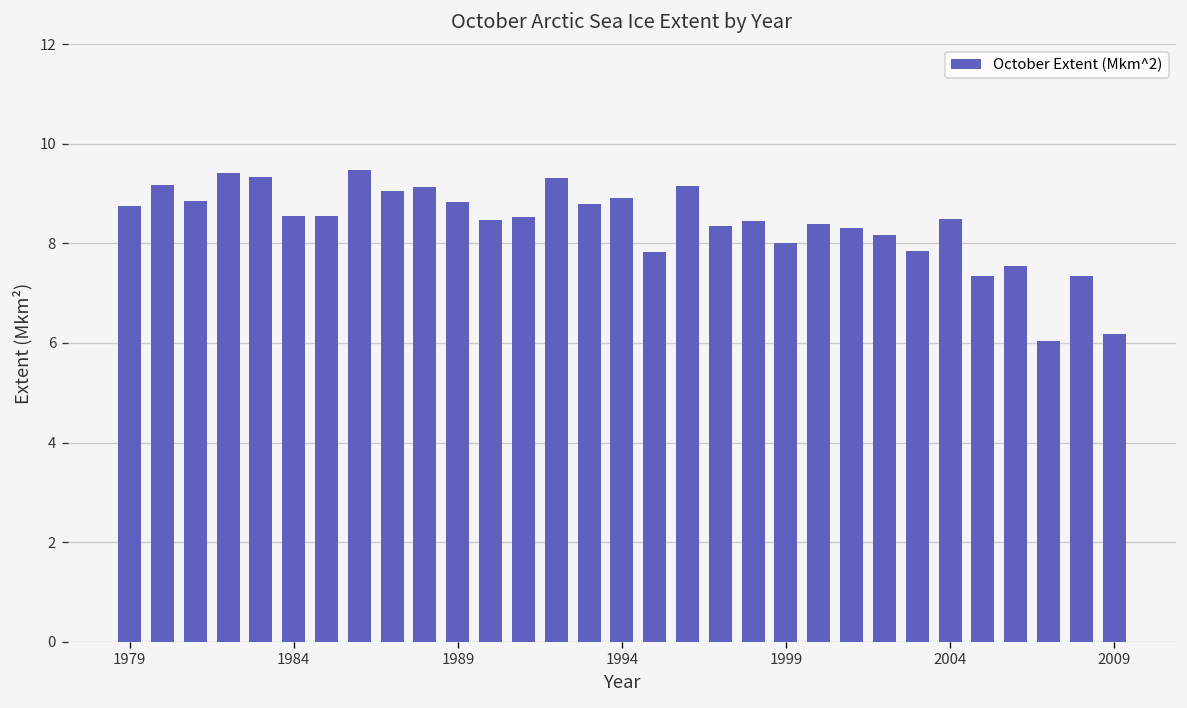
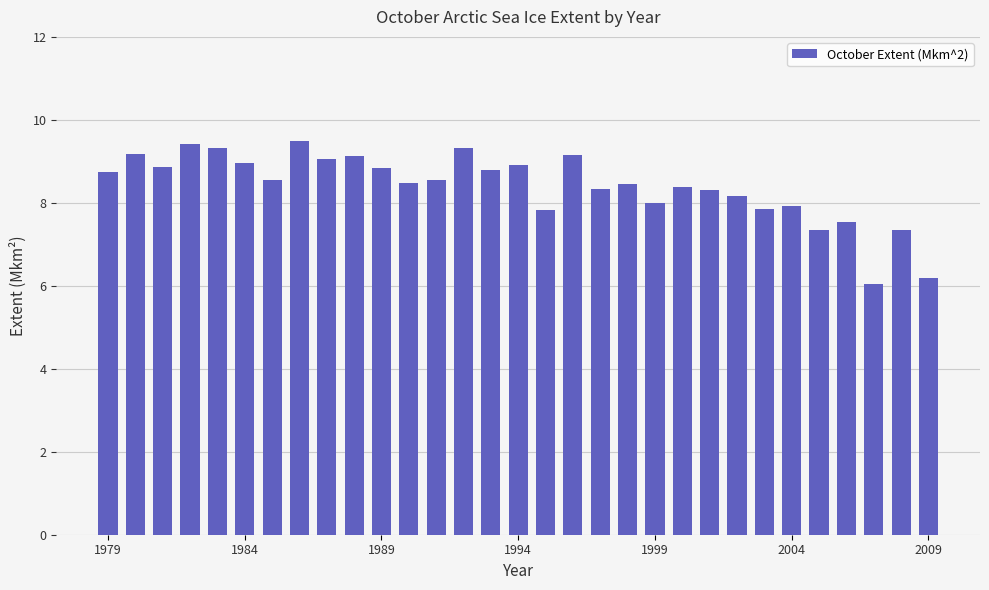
1984: 8.6 -> 9.0
2004: 8.5 -> 7.9
